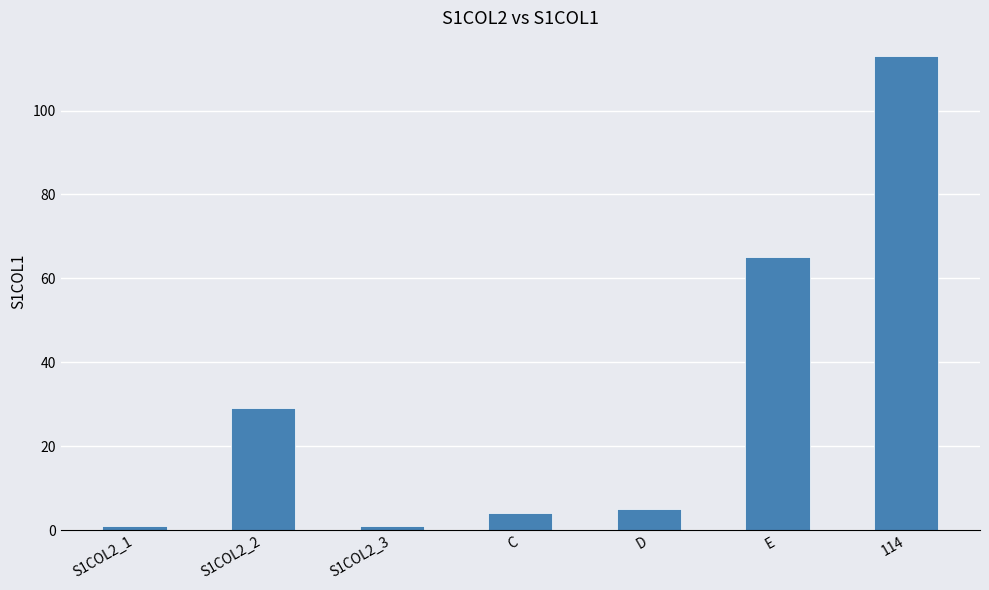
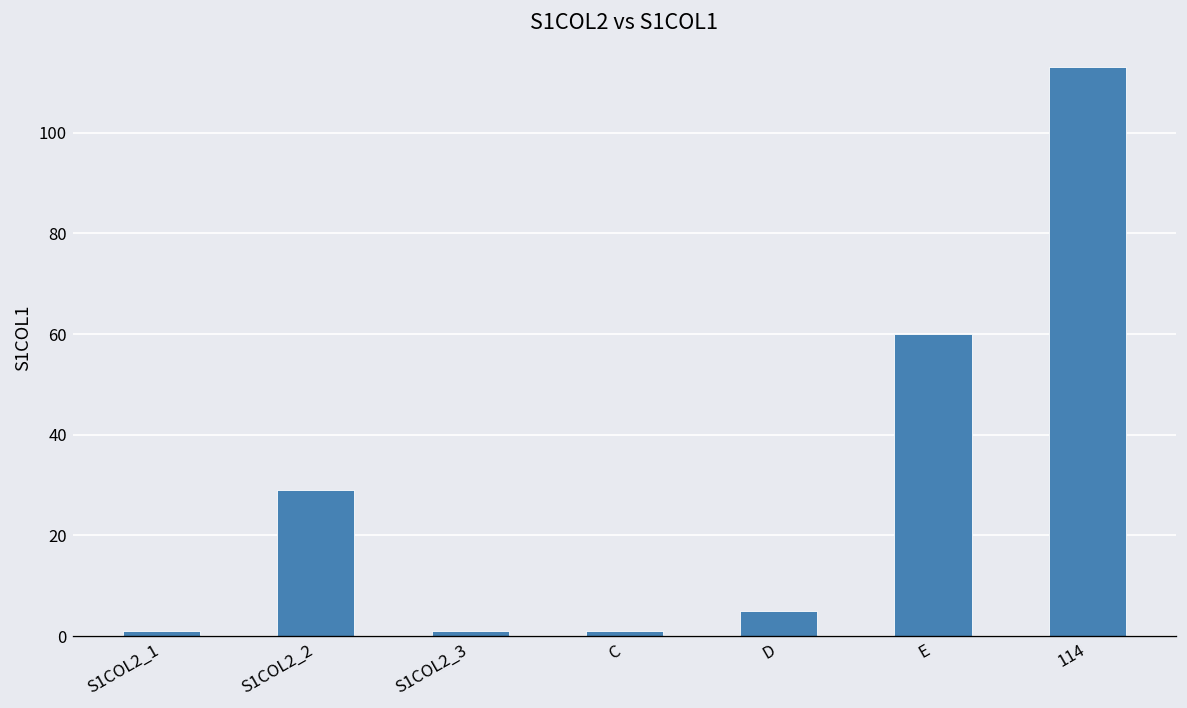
C: 4 -> 1
E: 65 -> 60
